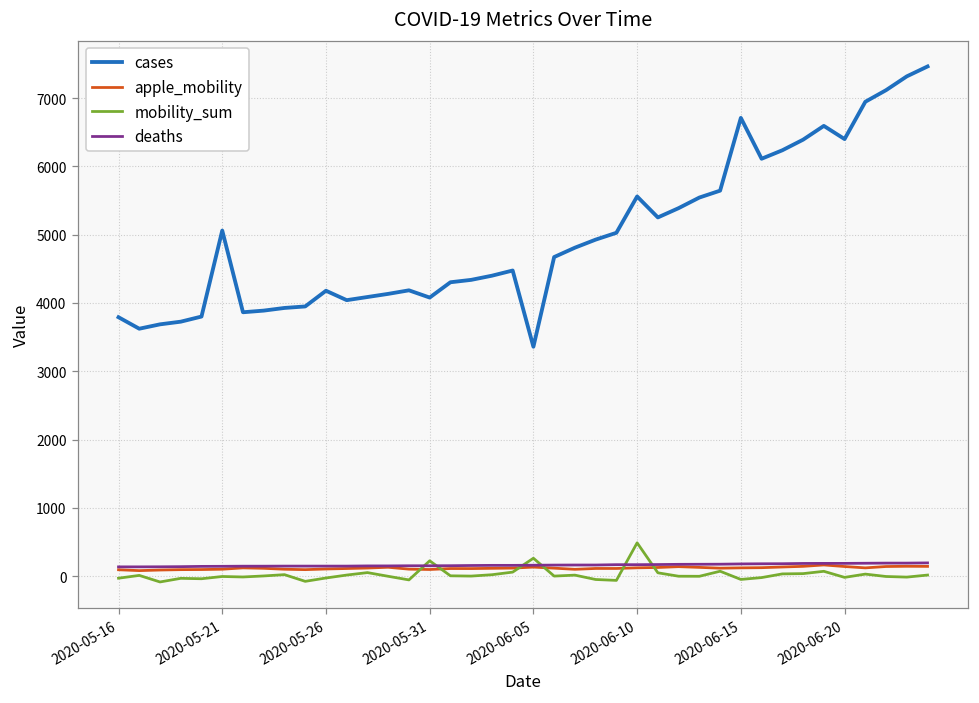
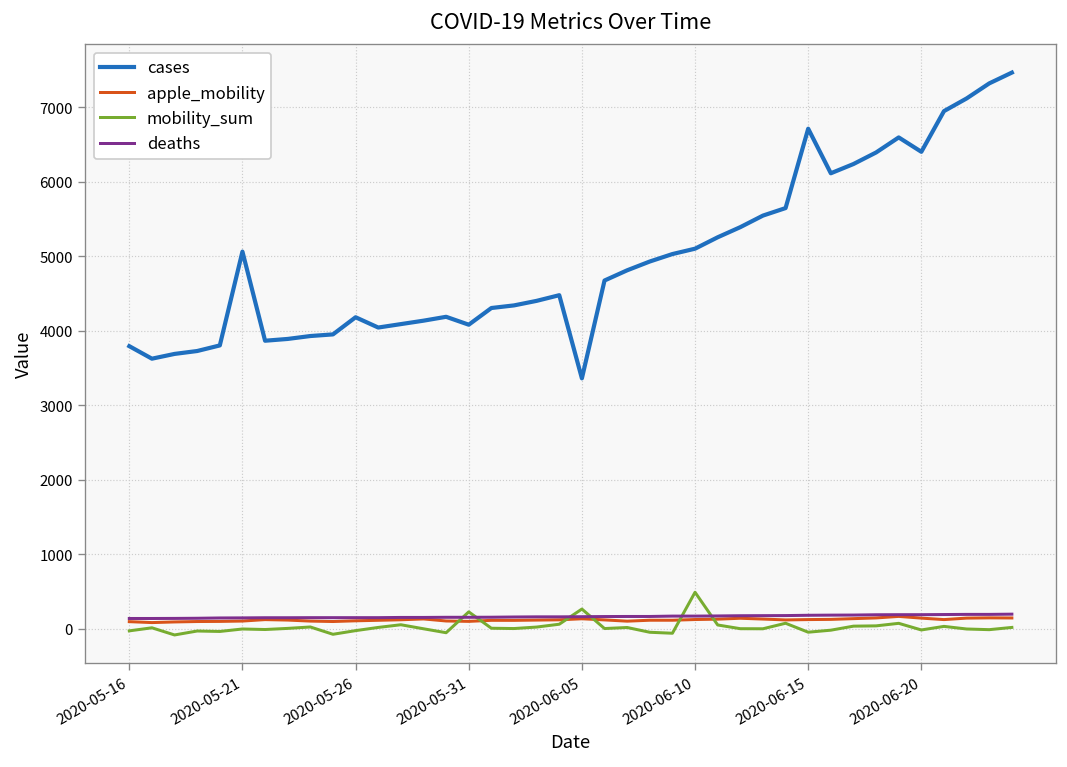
cases, 2020-06-10: 5600 -> 5100
